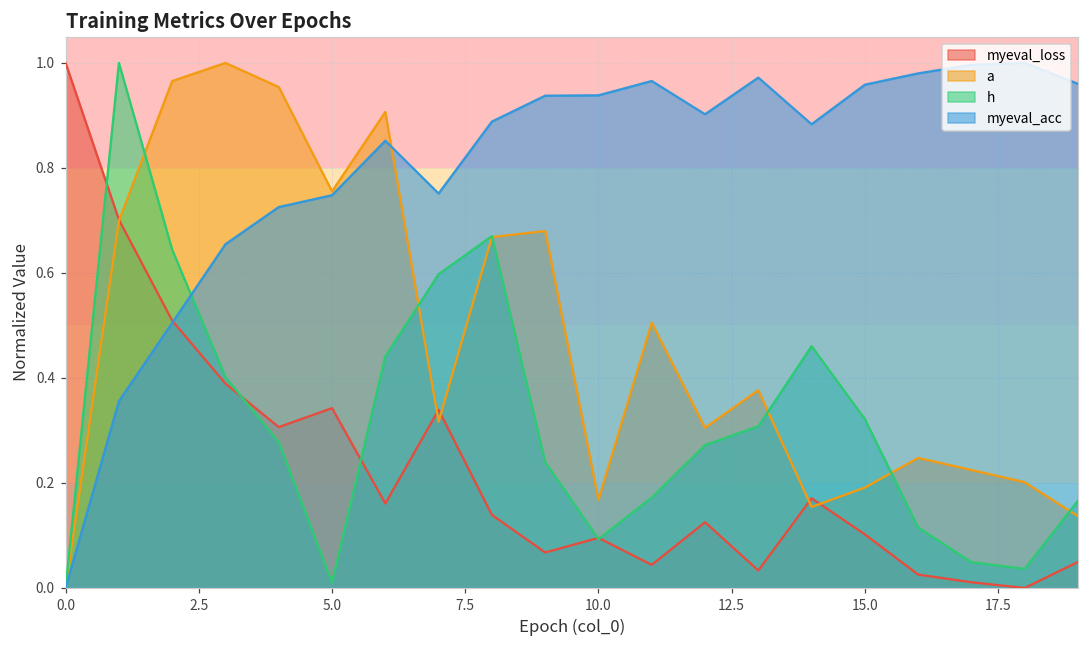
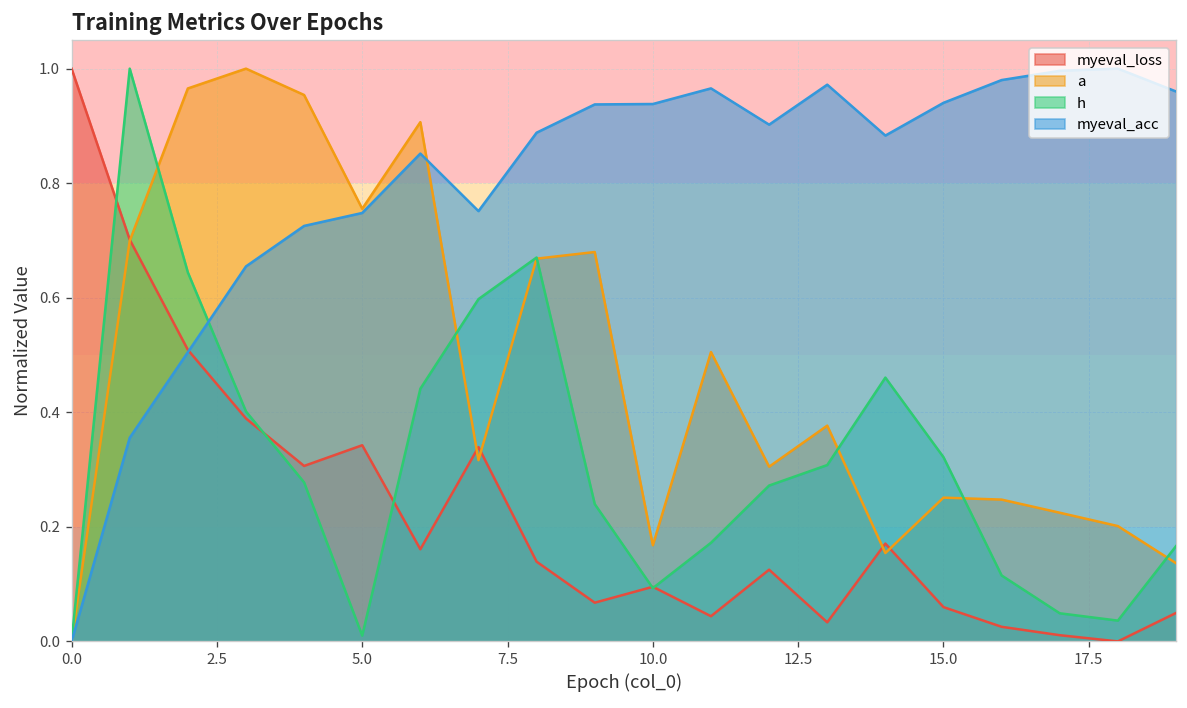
myeval_loss, 15.0: 0.10 -> 0.06
a, 15.0: 0.19 -> 0.25
myeval_acc, 15.0: 0.96 -> 0.94
